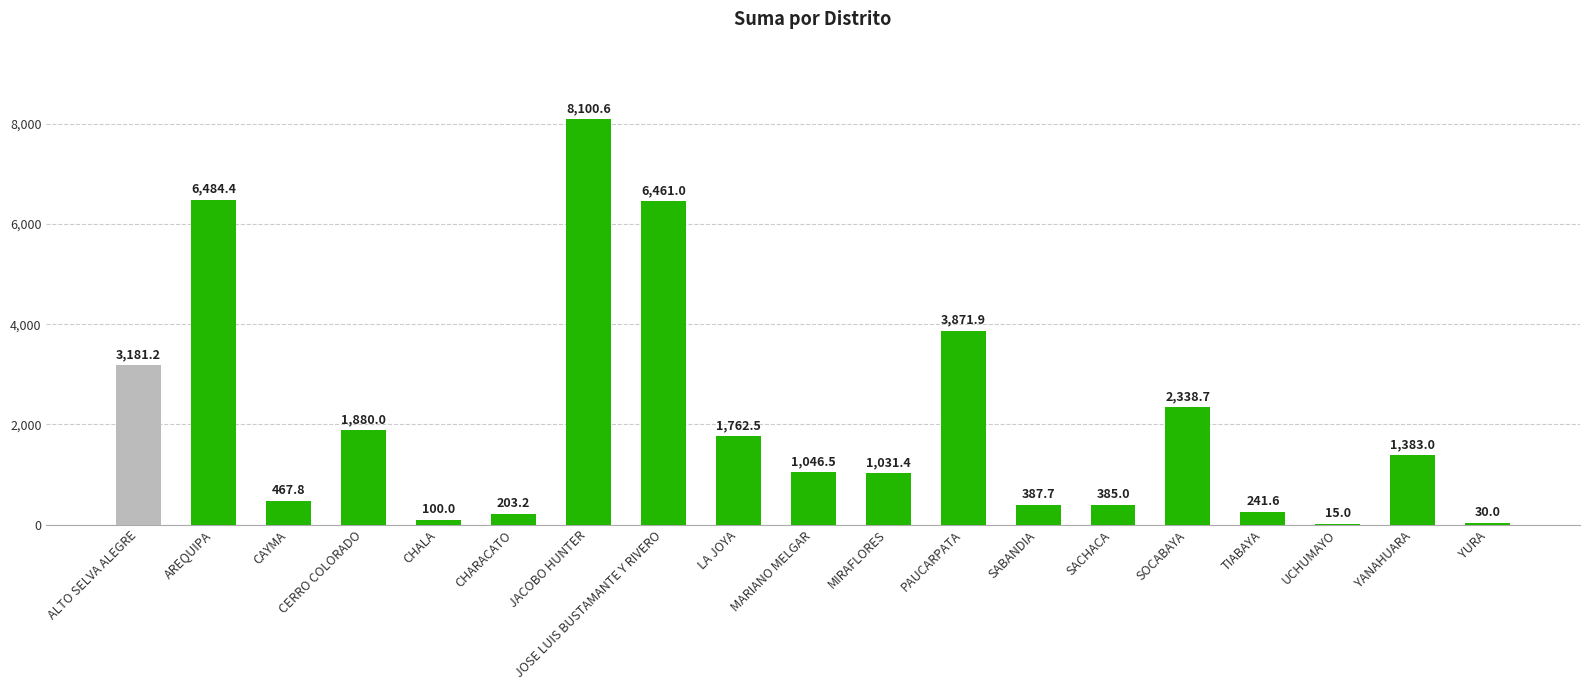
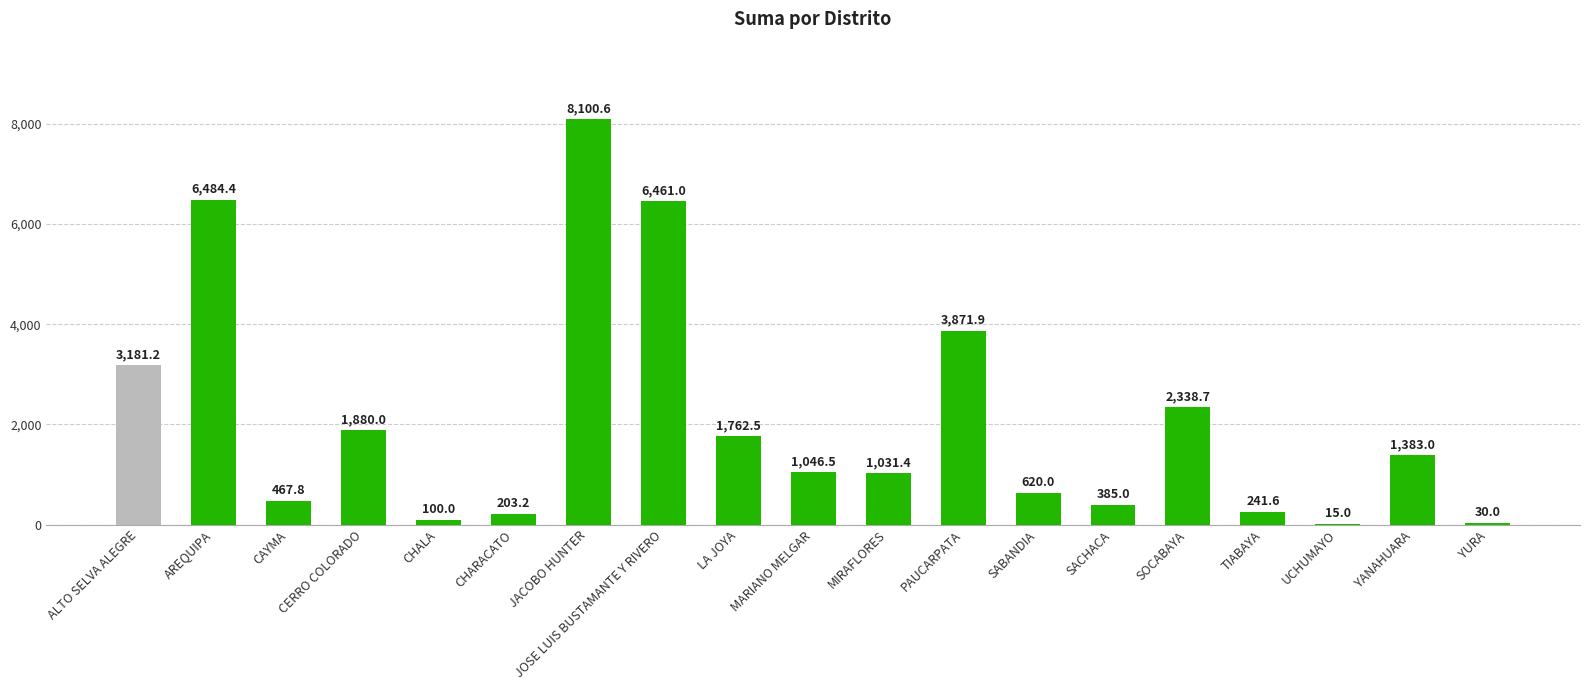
SABANDIA: 387.7 -> 620.0
